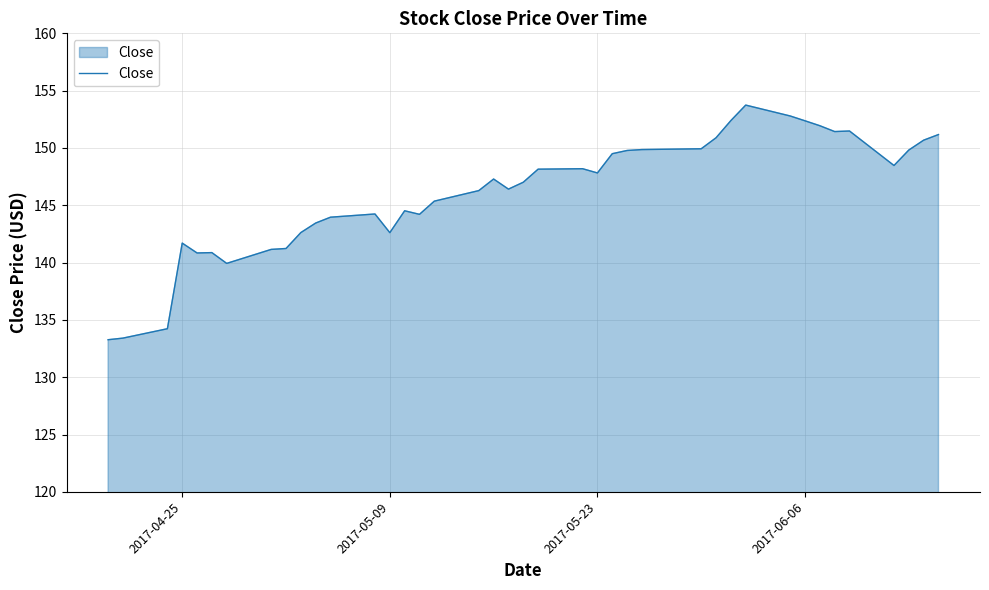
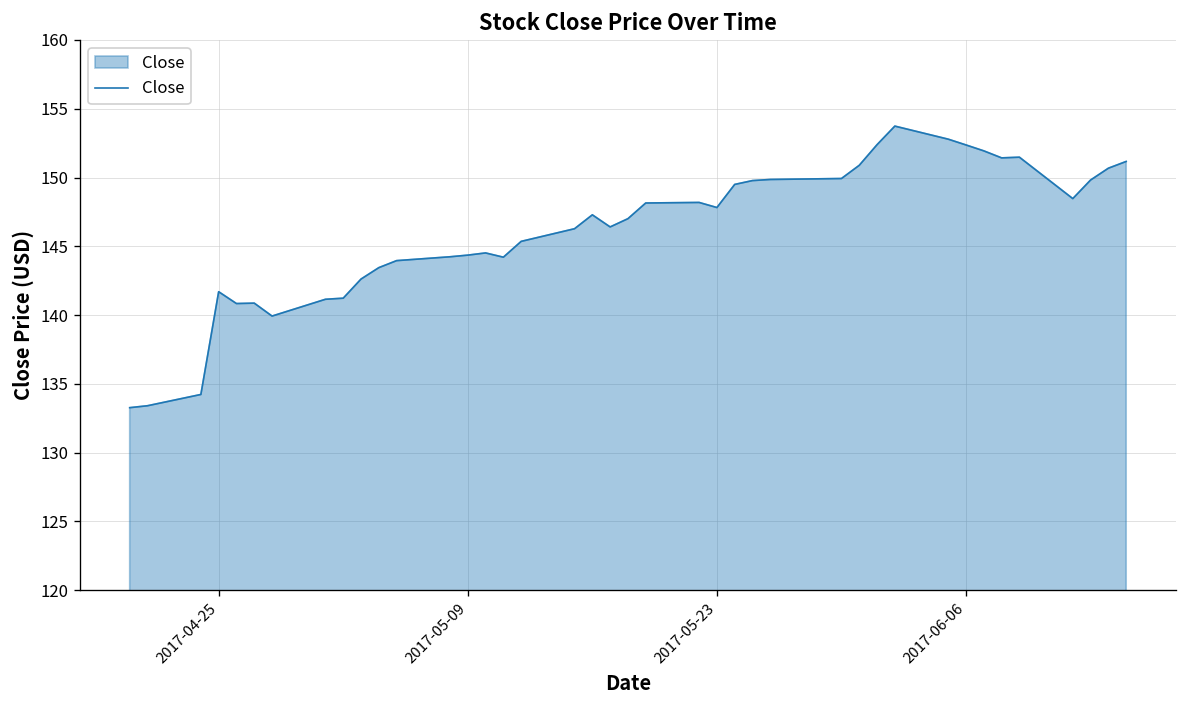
2017-05-09: 142.6 -> 144.4
